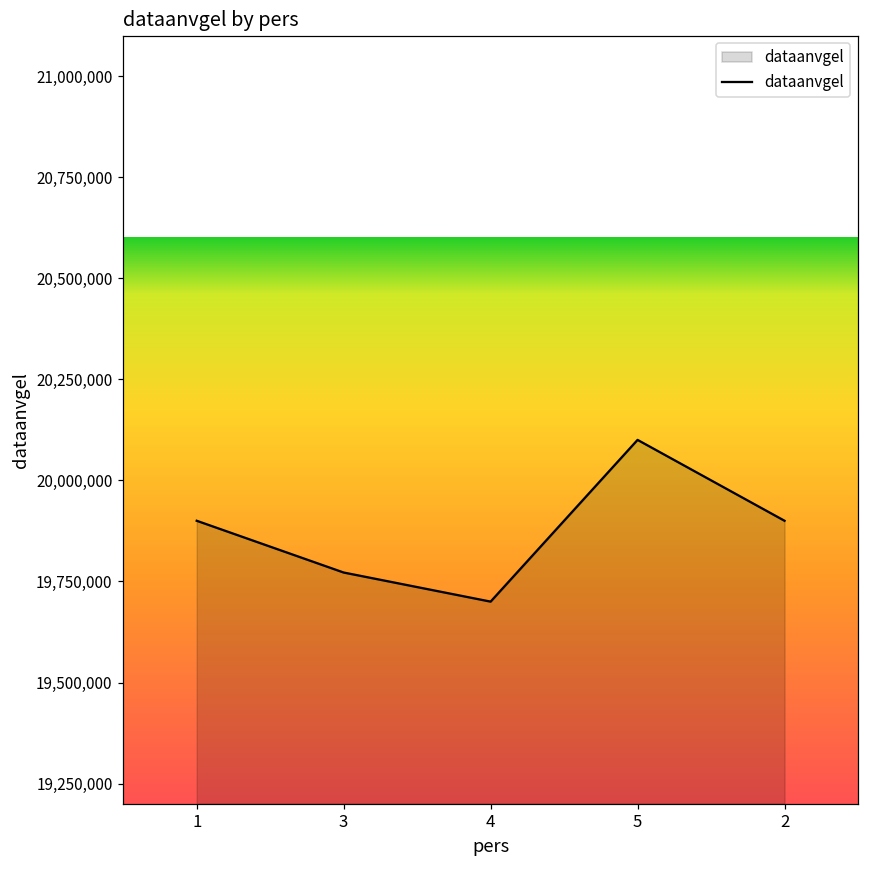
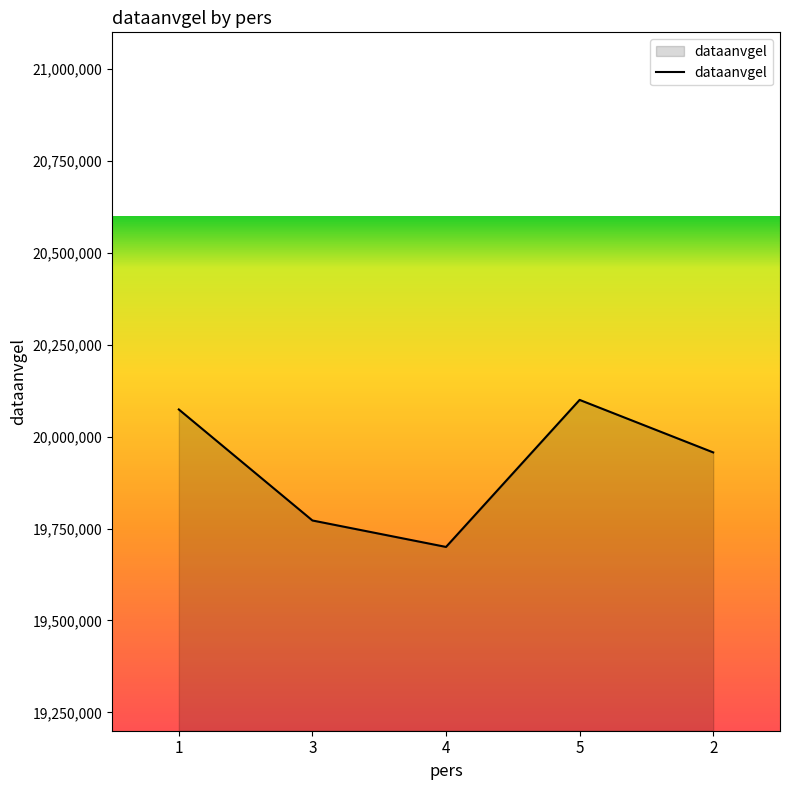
1: 19,900,000 -> 20,070,000
2: 19,900,000 -> 19,960,000
